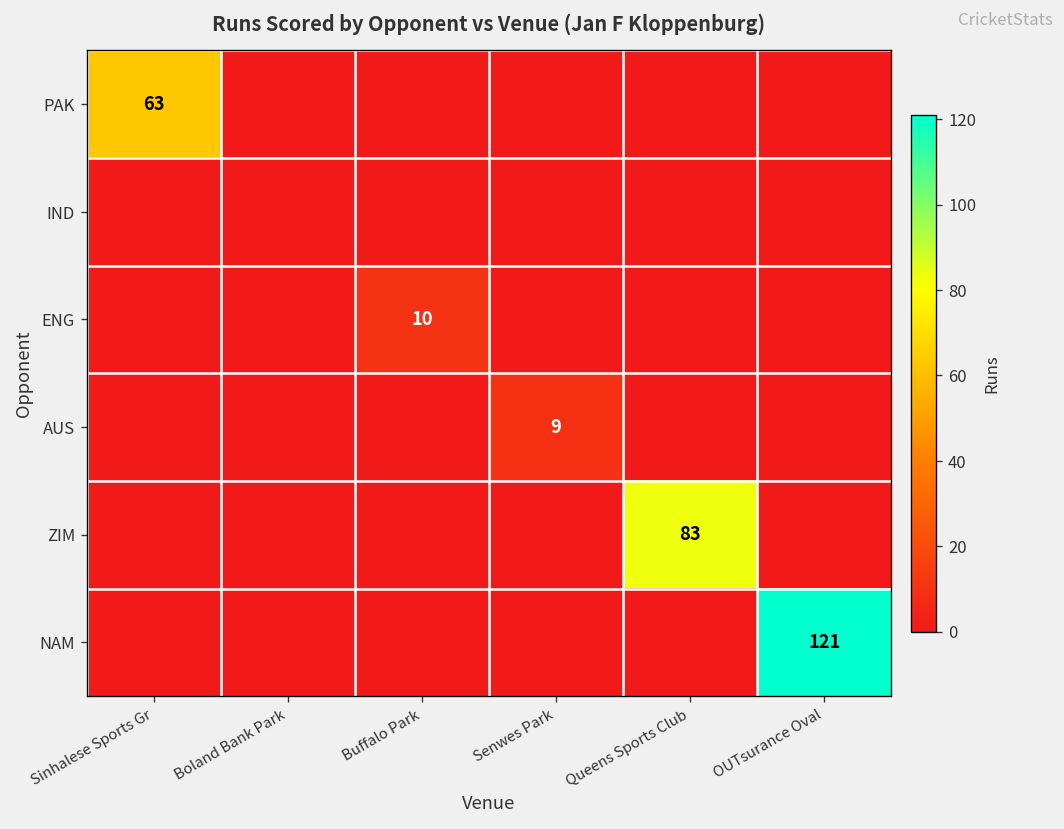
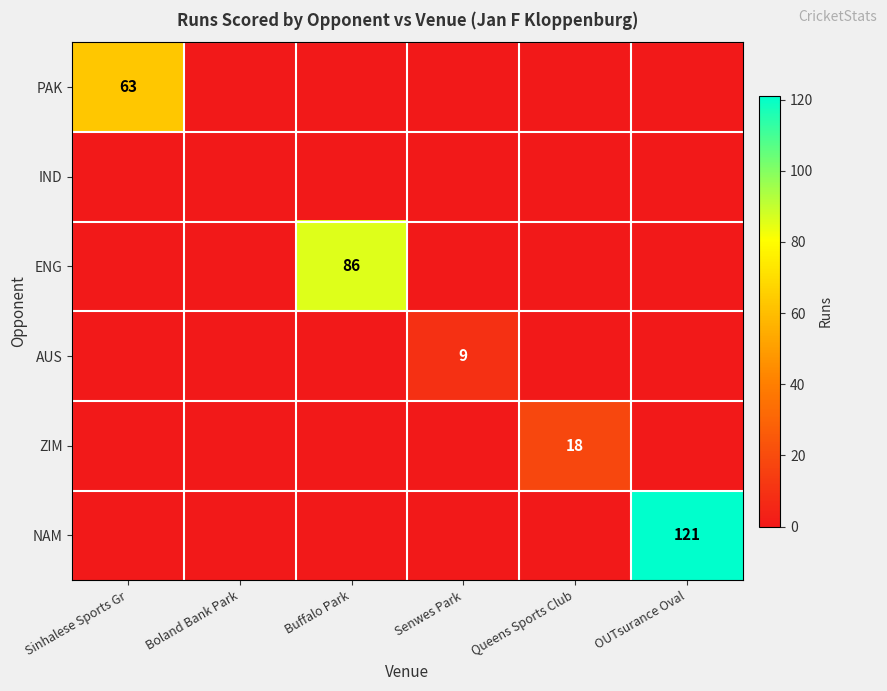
ENG, Buffalo Park: 10 -> 86
ZIM, Queens Sports Club: 83 -> 18
